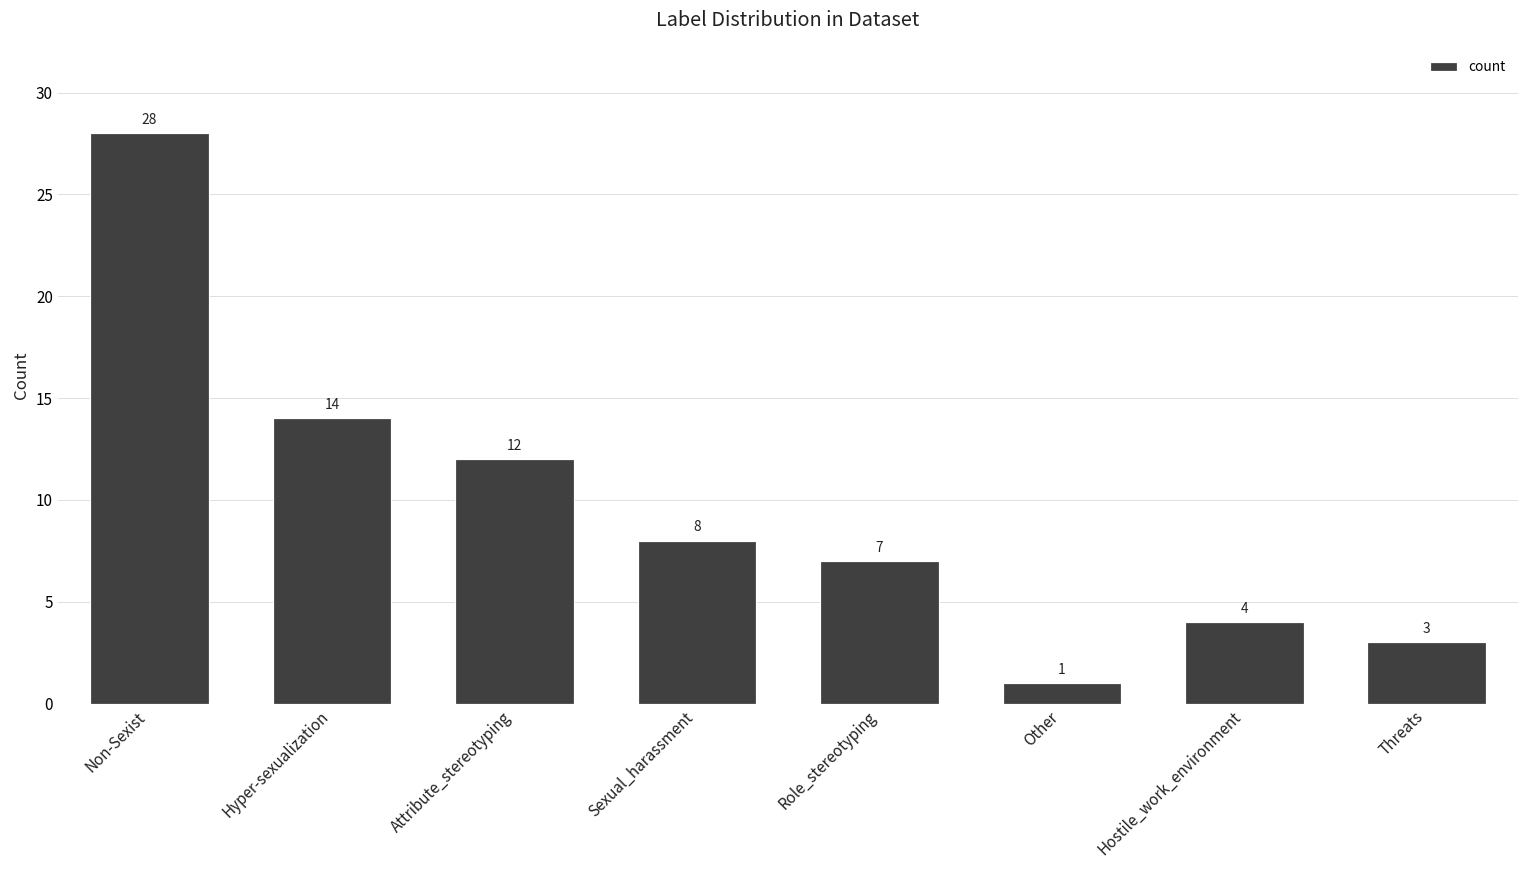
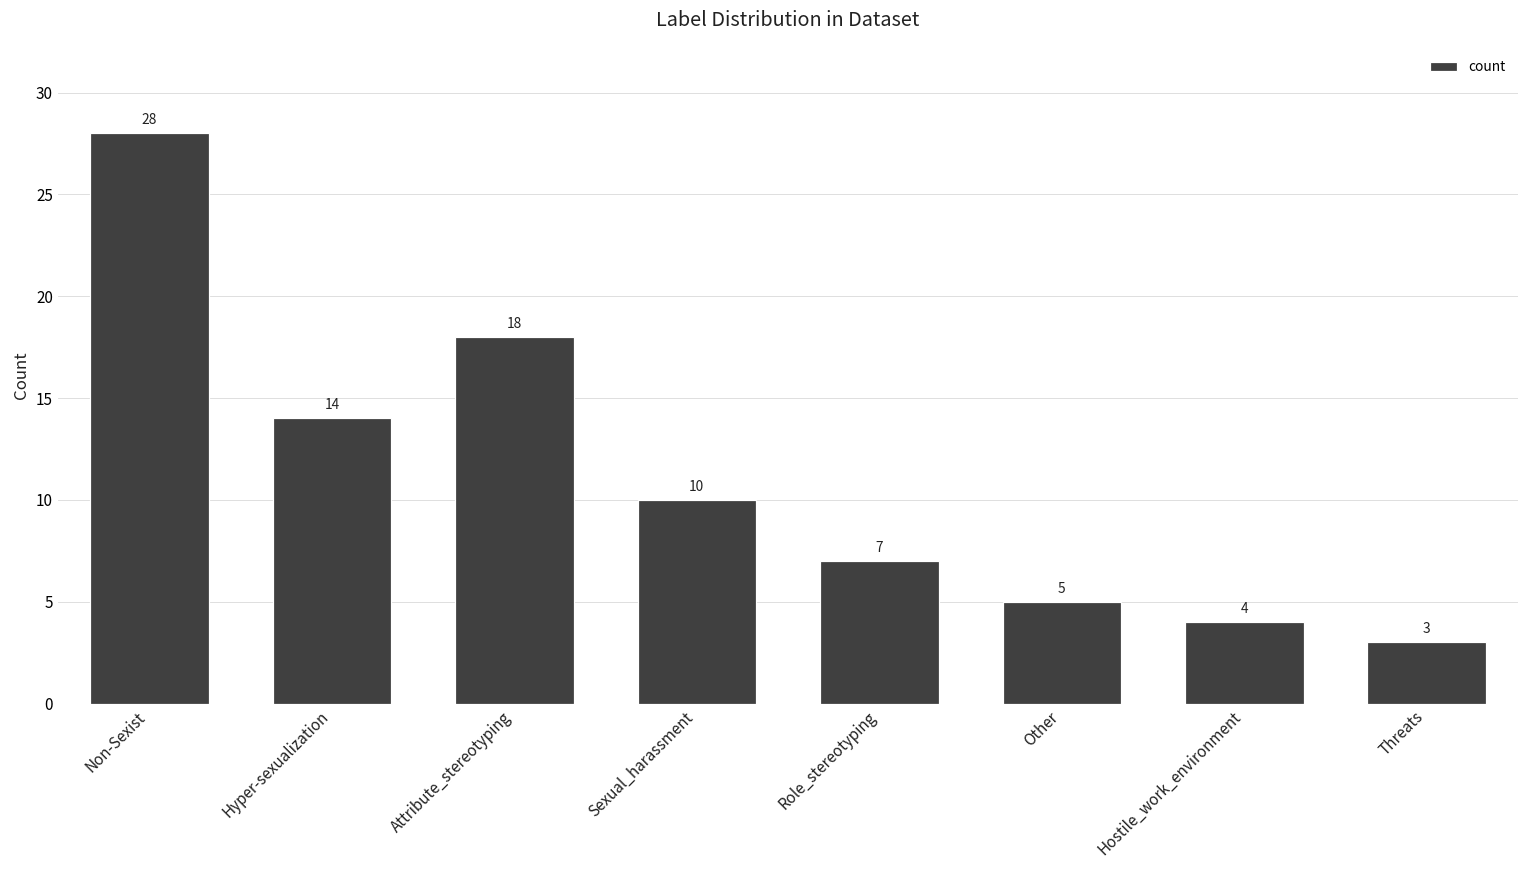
Attribute_stereotyping: 12 -> 18
Sexual_harassment: 8 -> 10
Other: 1 -> 5
